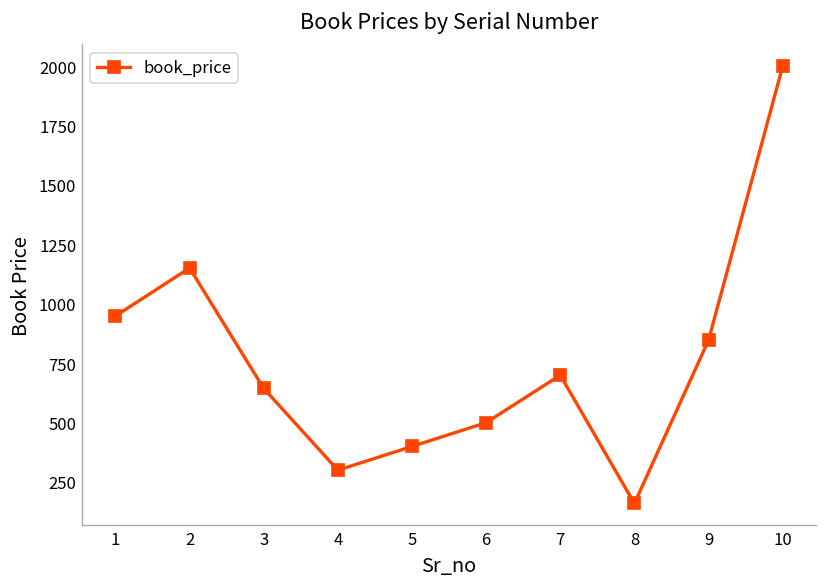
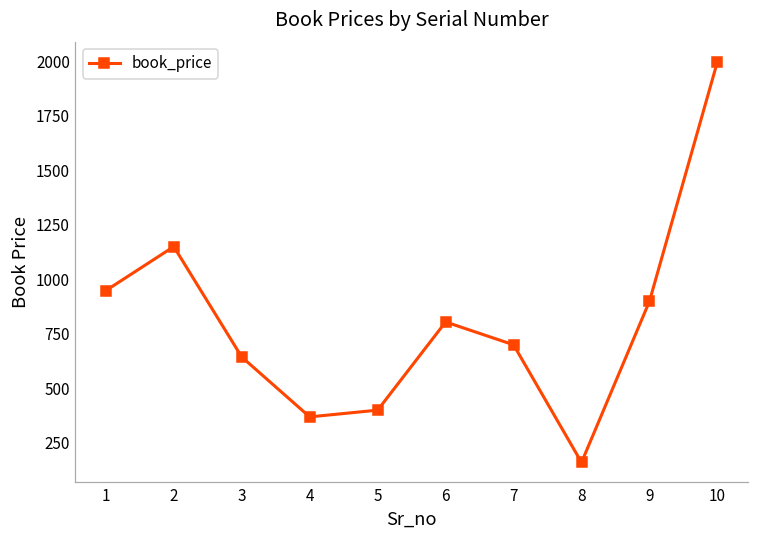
4: 300 -> 370
6: 500 -> 800
9: 850 -> 900
